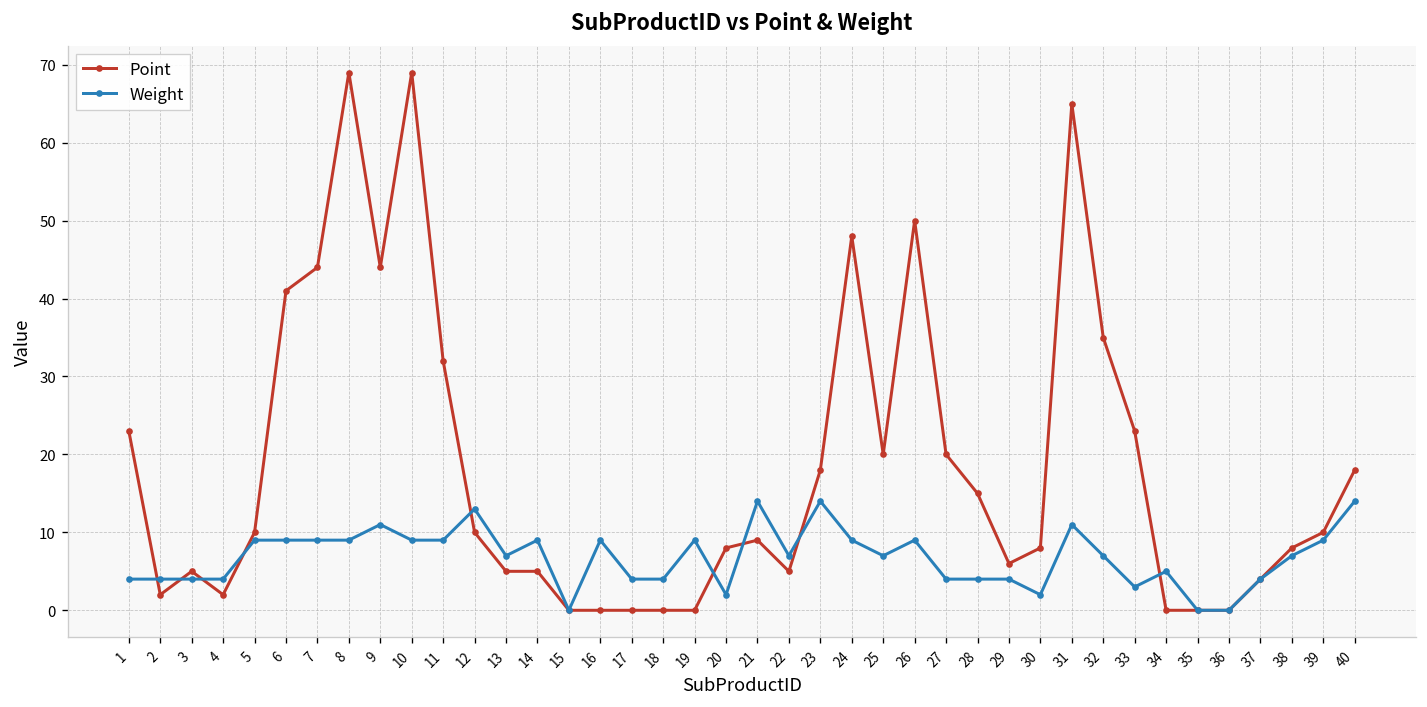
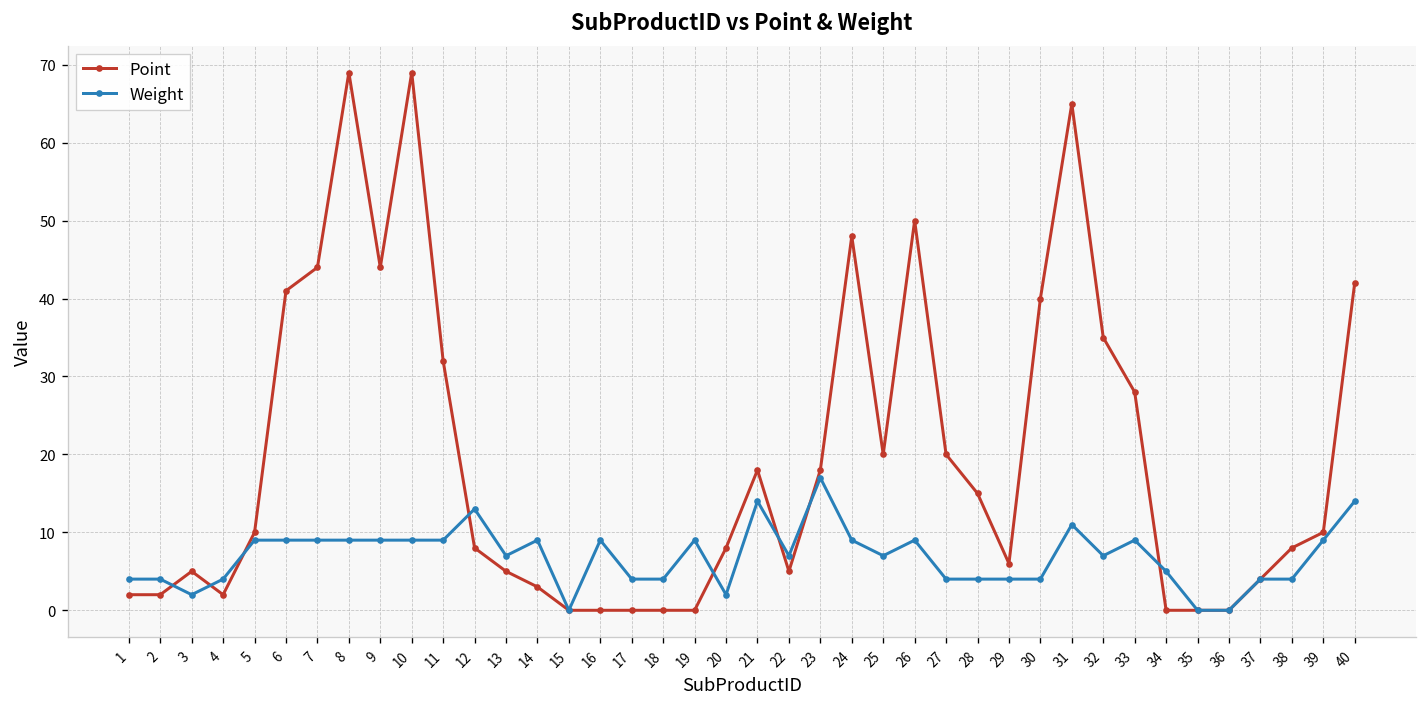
Point, 1: 23 -> 2
Weight, 3: 4 -> 2
Weight, 9: 11 -> 9
Point, 12: 10 -> 8
Point, 14: 5 -> 3
Point, 21: 9 -> 18
Weight, 23: 14 -> 17
Point, 30: 8 -> 40
Weight, 30: 2 -> 4
Point, 33: 23 -> 28
Weight, 33: 3 -> 9
Weight, 38: 7 -> 4
Point, 40: 18 -> 42
